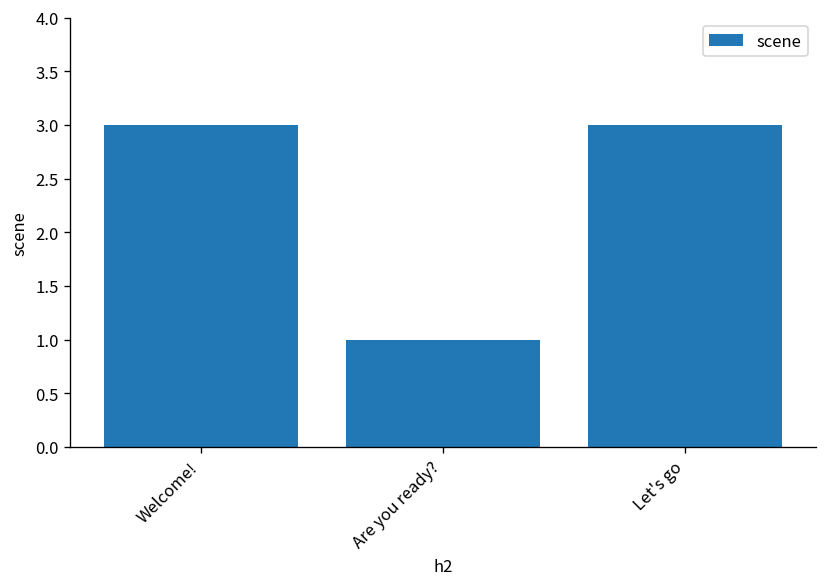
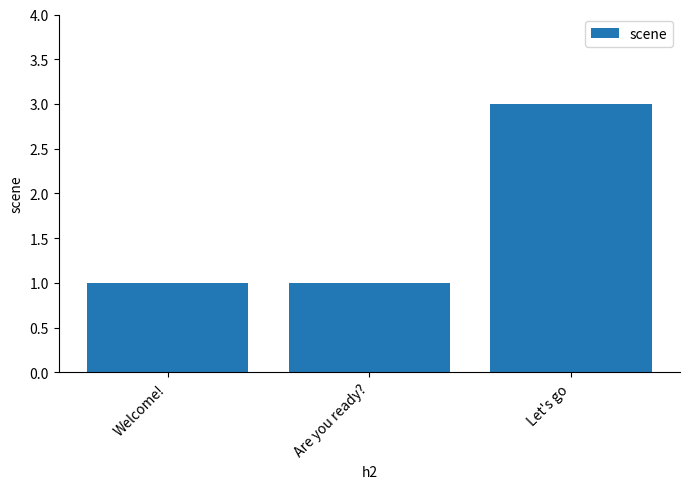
Welcome!: 3 -> 1
